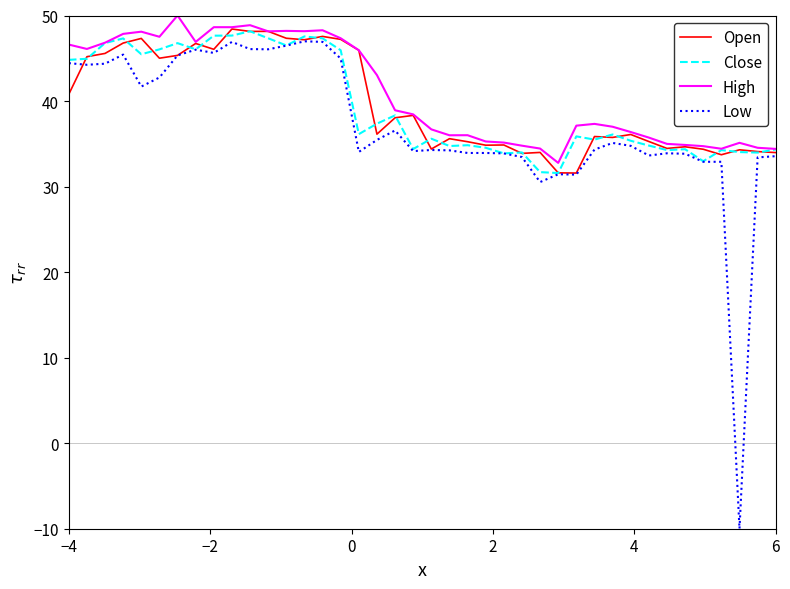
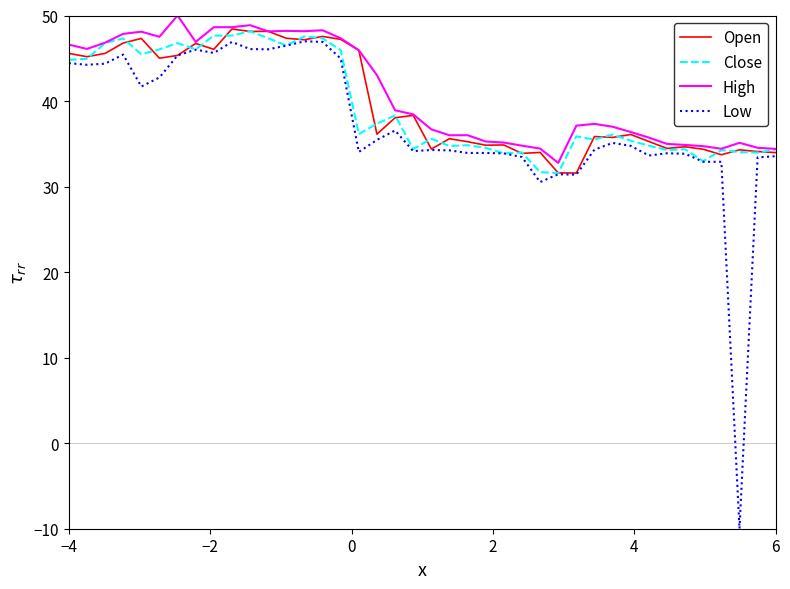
Open, −4: 41 -> 46
